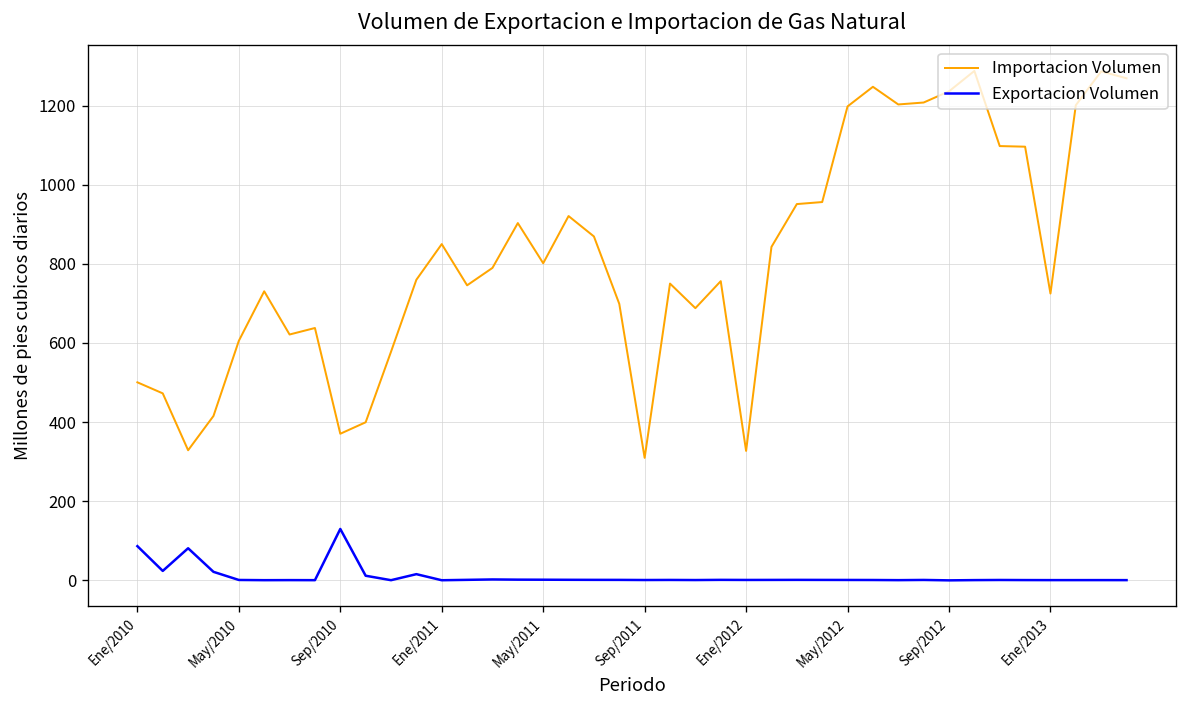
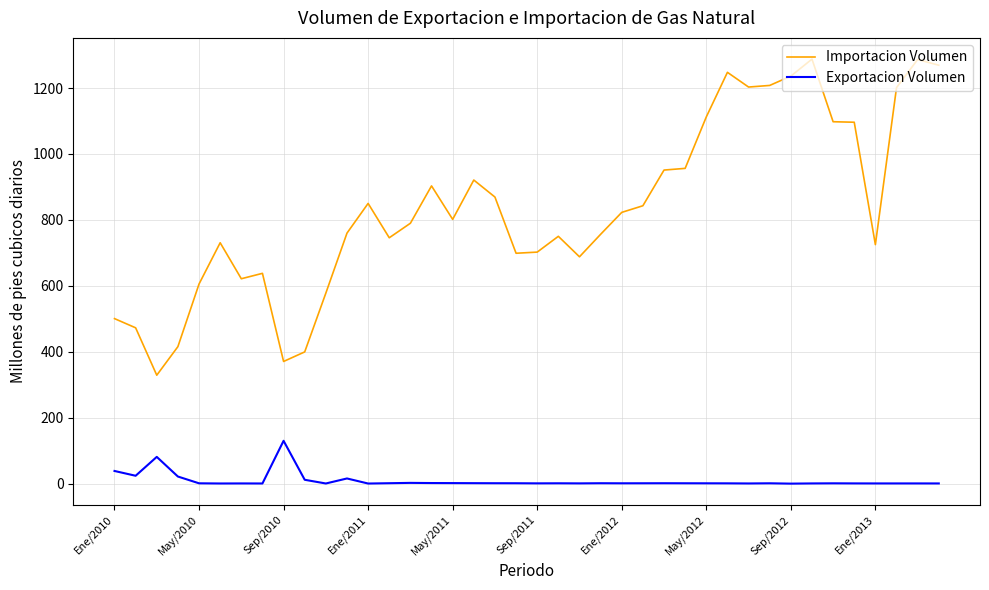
Exportacion Volumen, Ene/2010: 90 -> 40
Importacion Volumen, Sep/2011: 310 -> 700
Importacion Volumen, Ene/2012: 330 -> 820
Importacion Volumen, May/2012: 1200 -> 1110
